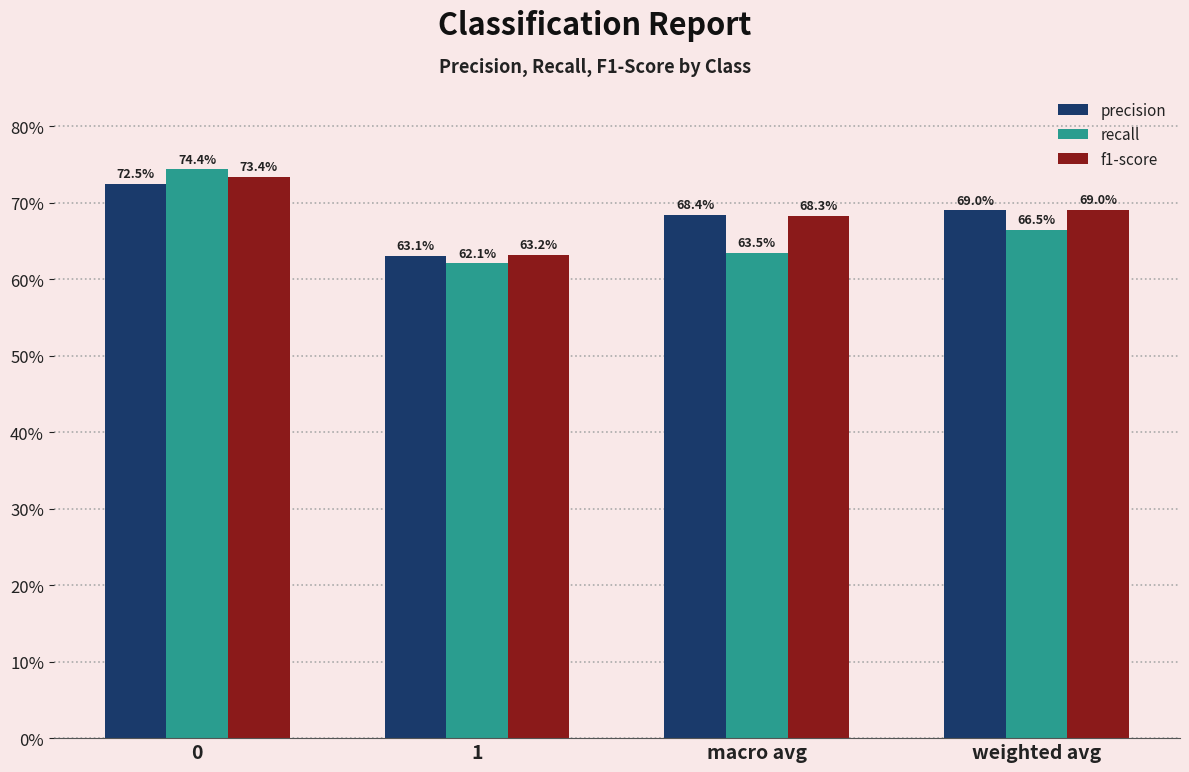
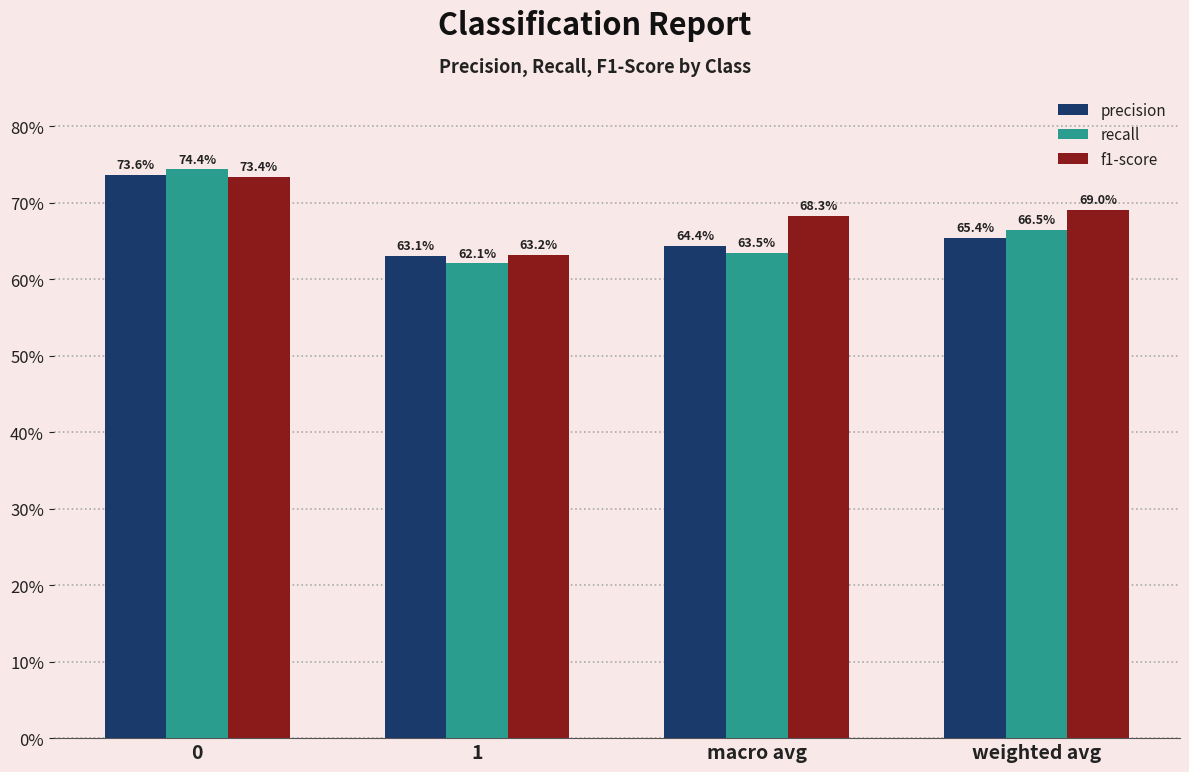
precision, 0: 72.5% -> 73.6%
precision, macro avg: 68.4% -> 64.4%
precision, weighted avg: 69.0% -> 65.4%
